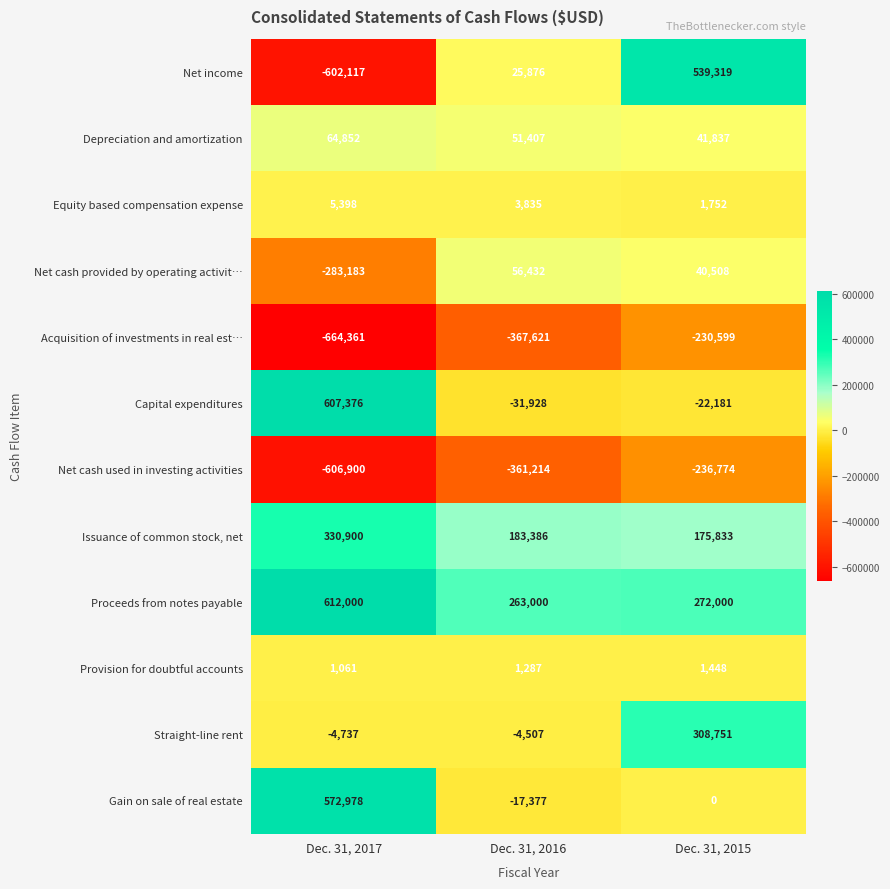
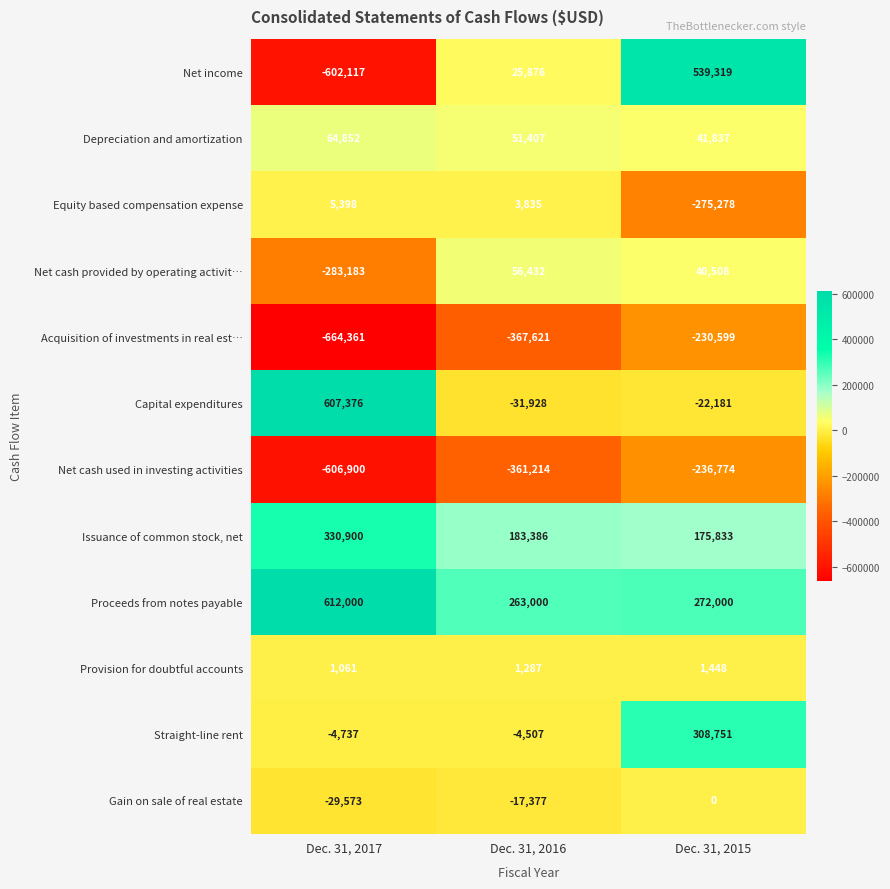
Equity based compensation expense, Dec. 31, 2015: 1,752 -> -275,278
Gain on sale of real estate, Dec. 31, 2017: 572,978 -> -29,573
